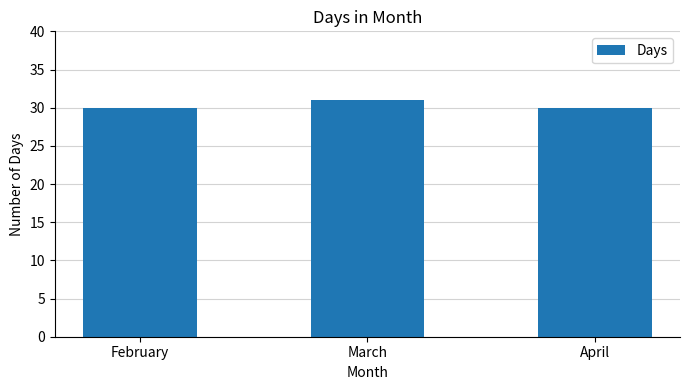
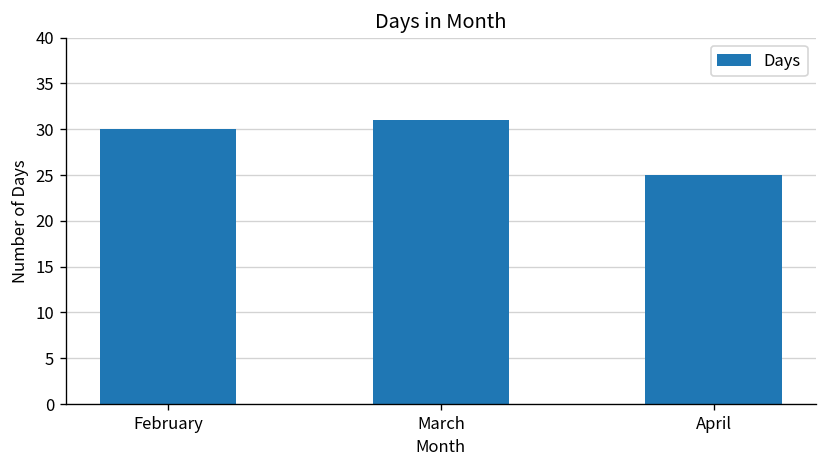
April: 30 -> 25
